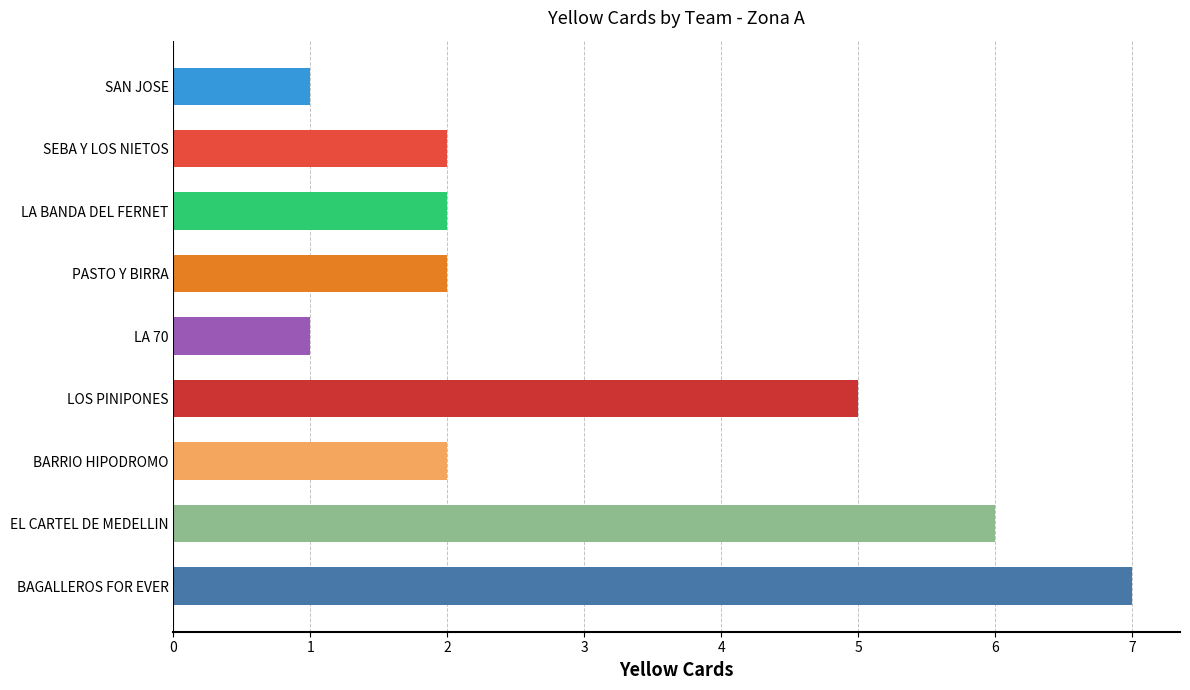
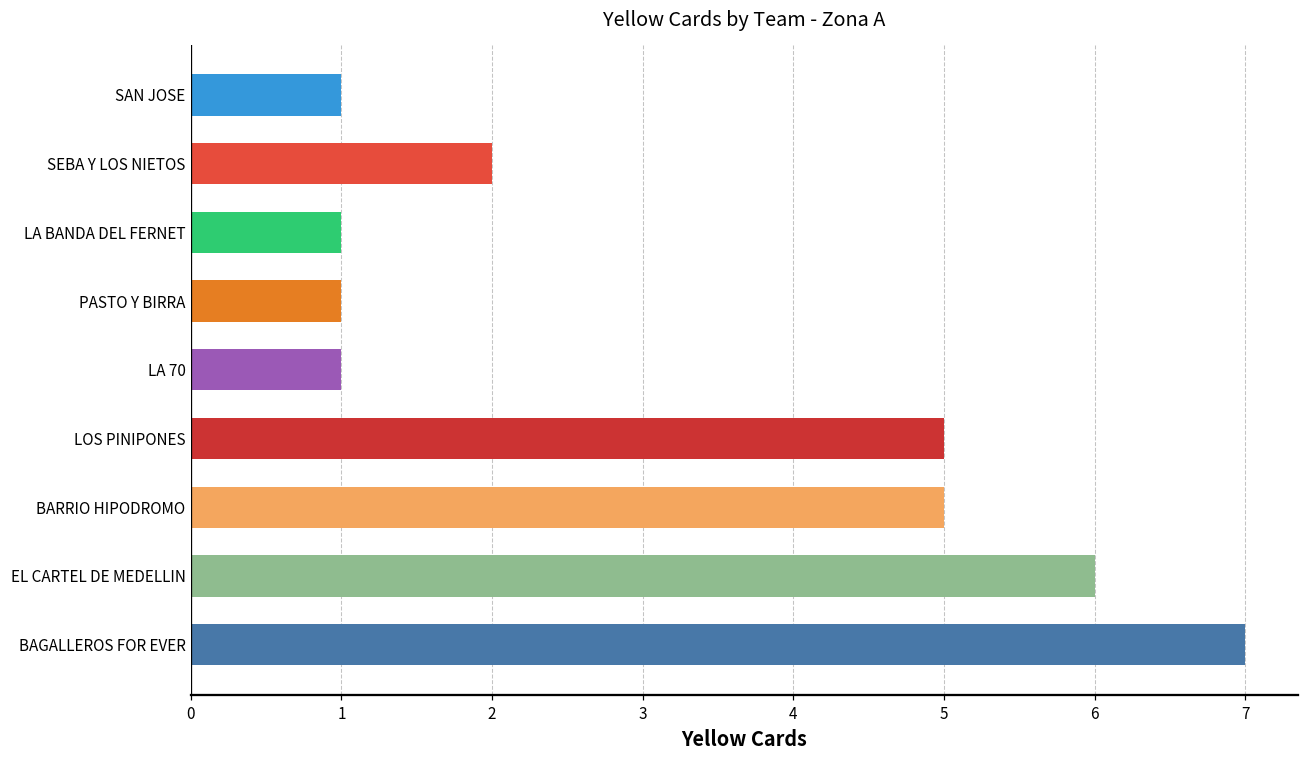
LA BANDA DEL FERNET: 2 -> 1
PASTO Y BIRRA: 2 -> 1
BARRIO HIPODROMO: 2 -> 5
